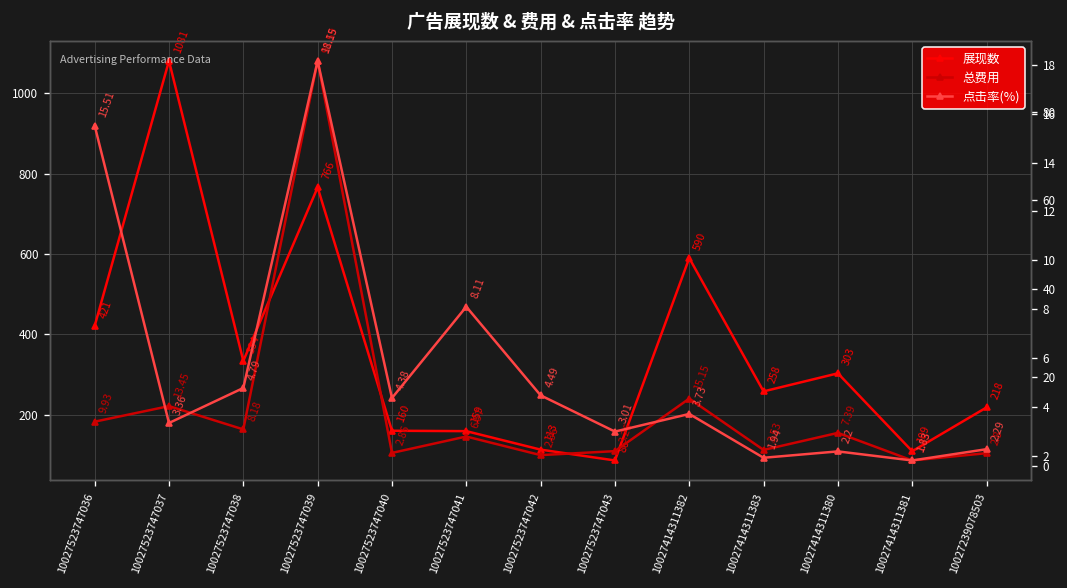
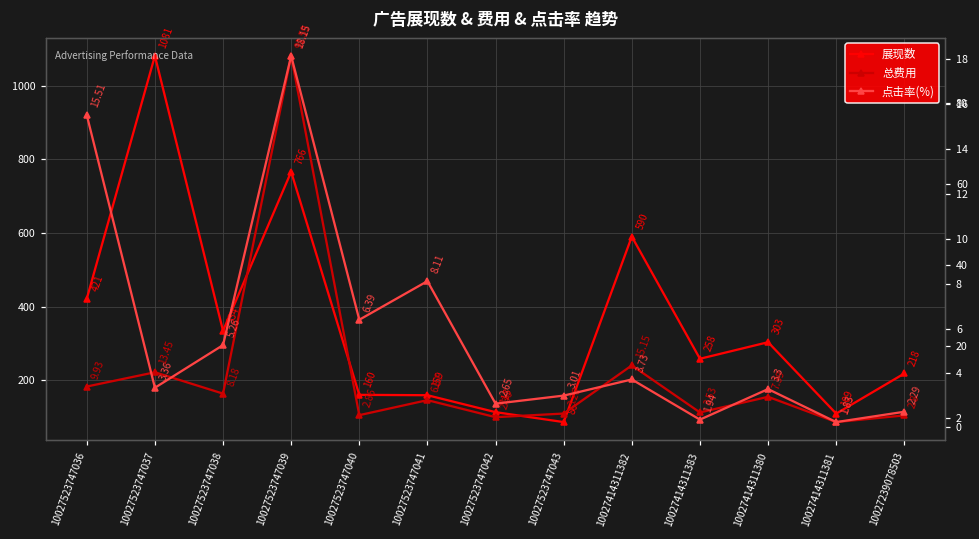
点击率(%), 10027523747038: 4.79 -> 5.26
点击率(%), 10027523747040: 4.38 -> 6.39
点击率(%), 10027523747042: 4.49 -> 2.65
点击率(%), 10027414311380: 2.2 -> 3.3
